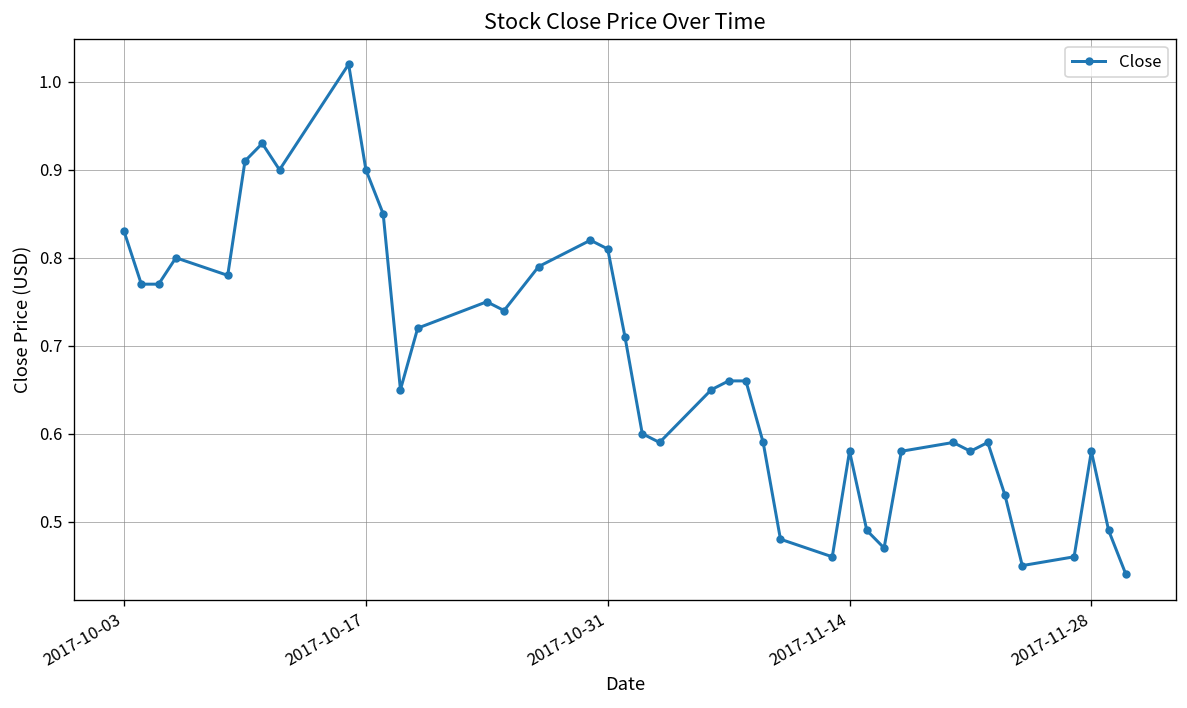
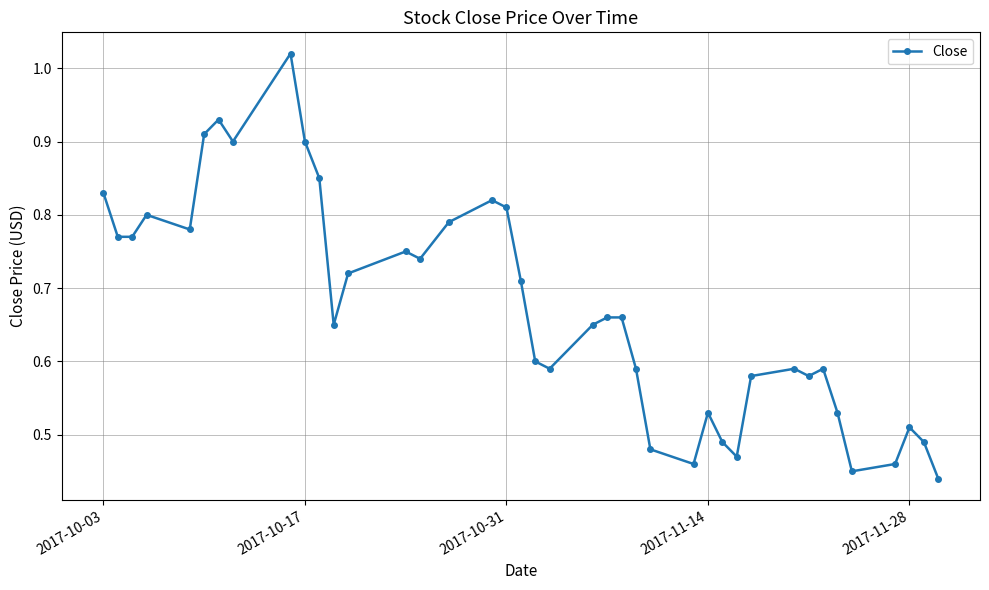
2017-11-14: 0.58 -> 0.53
2017-11-28: 0.58 -> 0.51
